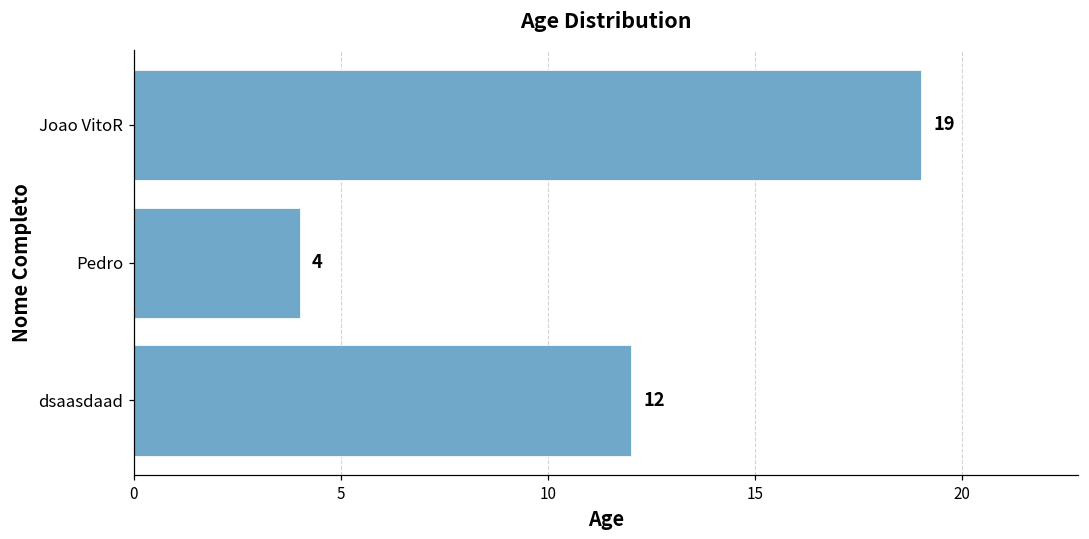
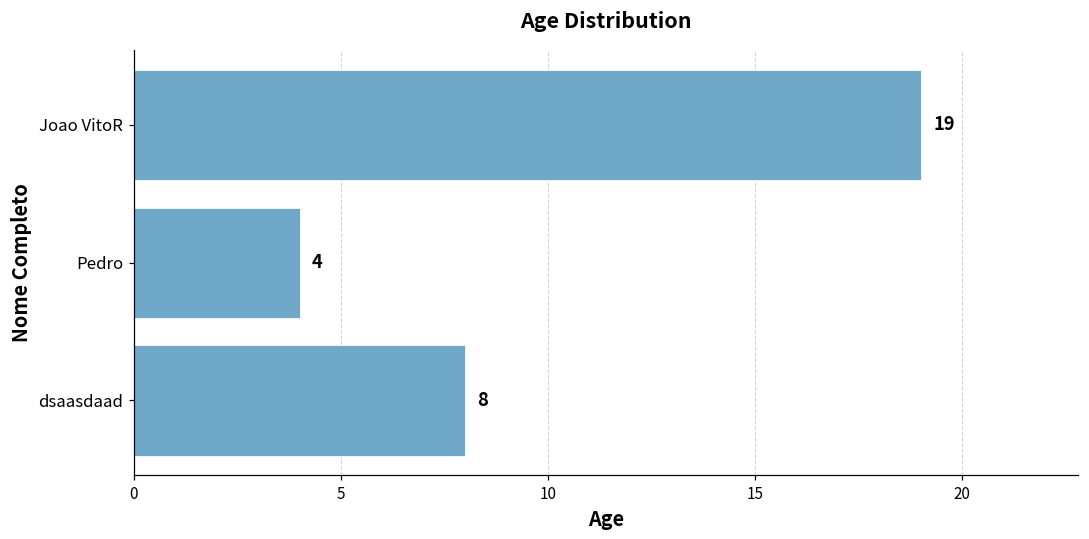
dsaasdaad: 12 -> 8
